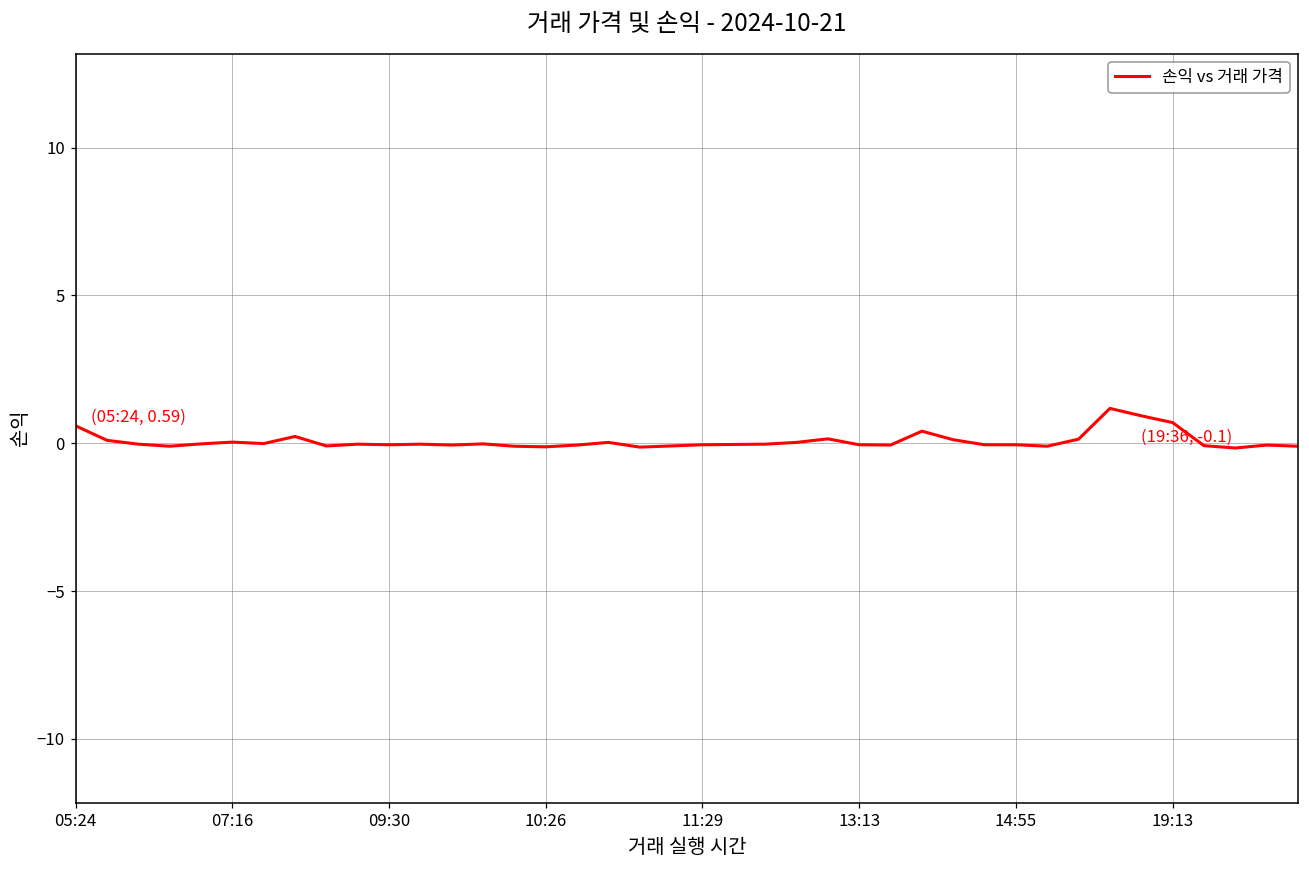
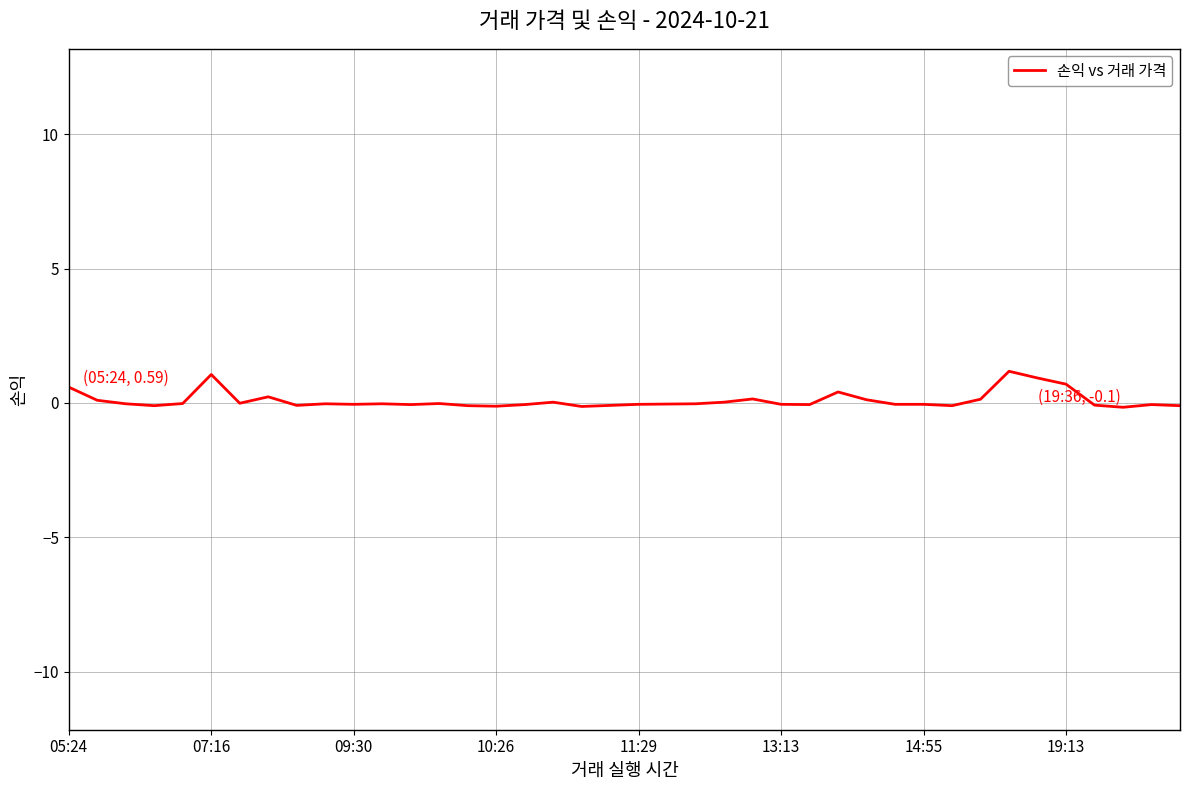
07:16: 0.0 -> 1.1
